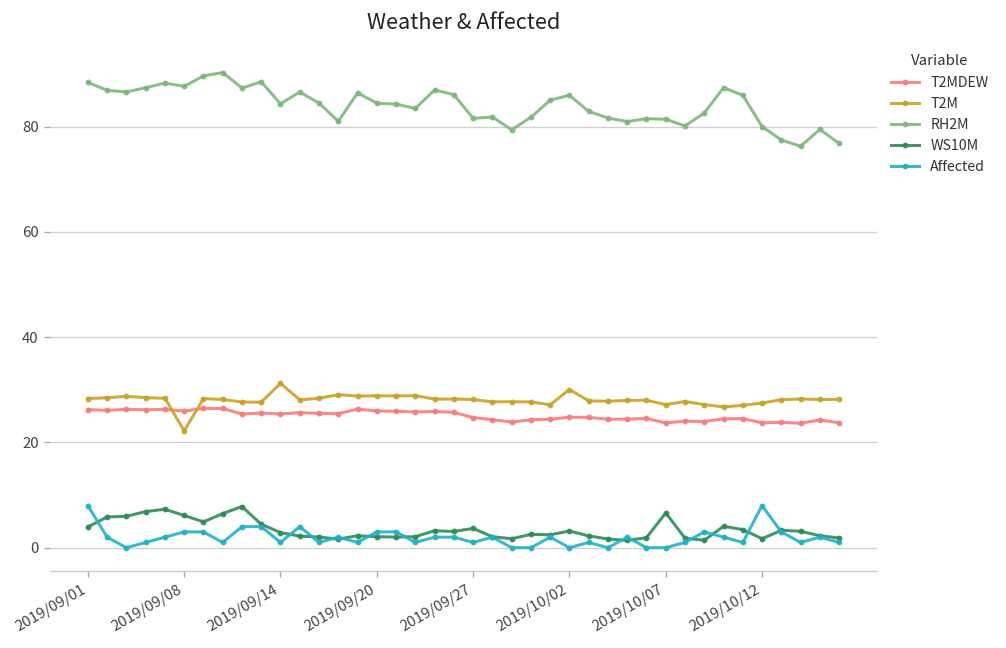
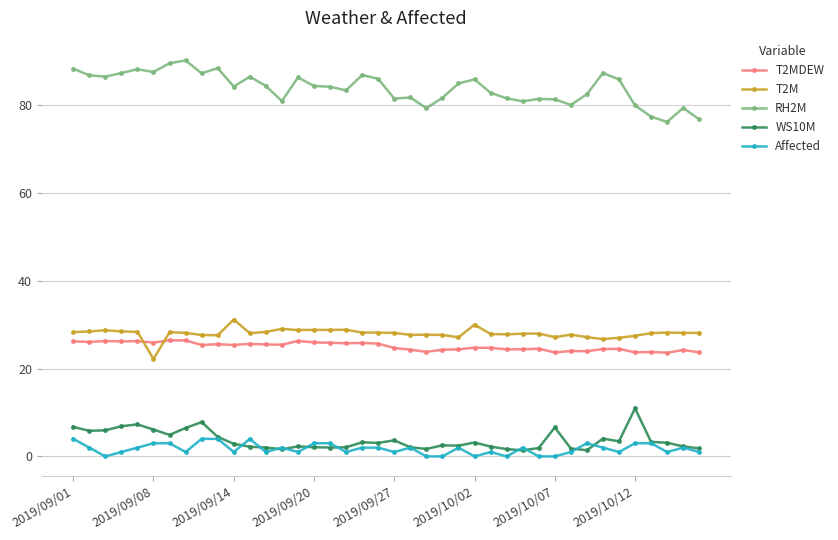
WS10M, 2019/09/01: 4 -> 7
Affected, 2019/09/01: 8 -> 4
WS10M, 2019/10/12: 2 -> 11
Affected, 2019/10/12: 8 -> 3
